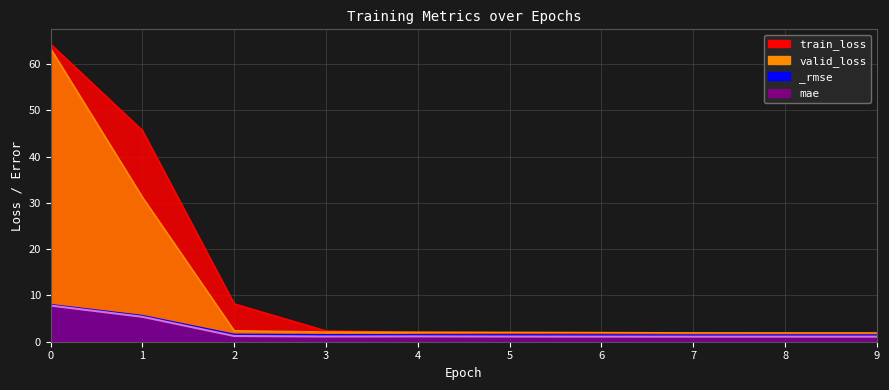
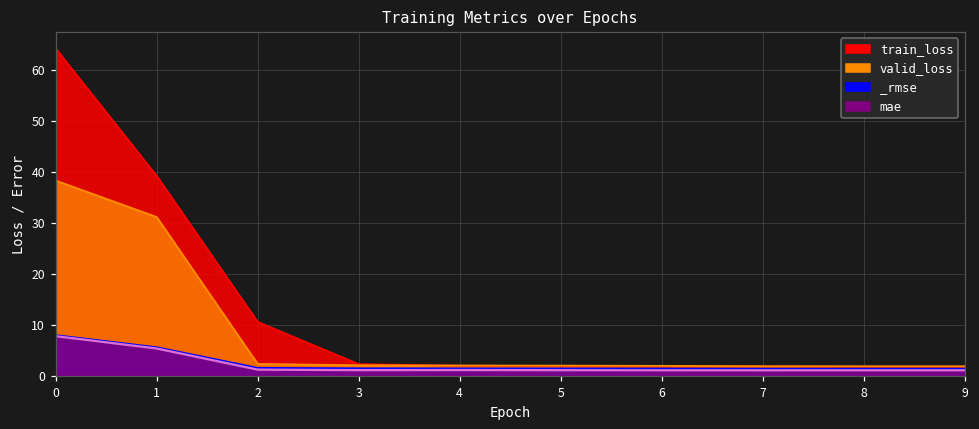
valid_loss, 0: 63 -> 38
train_loss, 1: 46 -> 39
train_loss, 2: 8 -> 11
